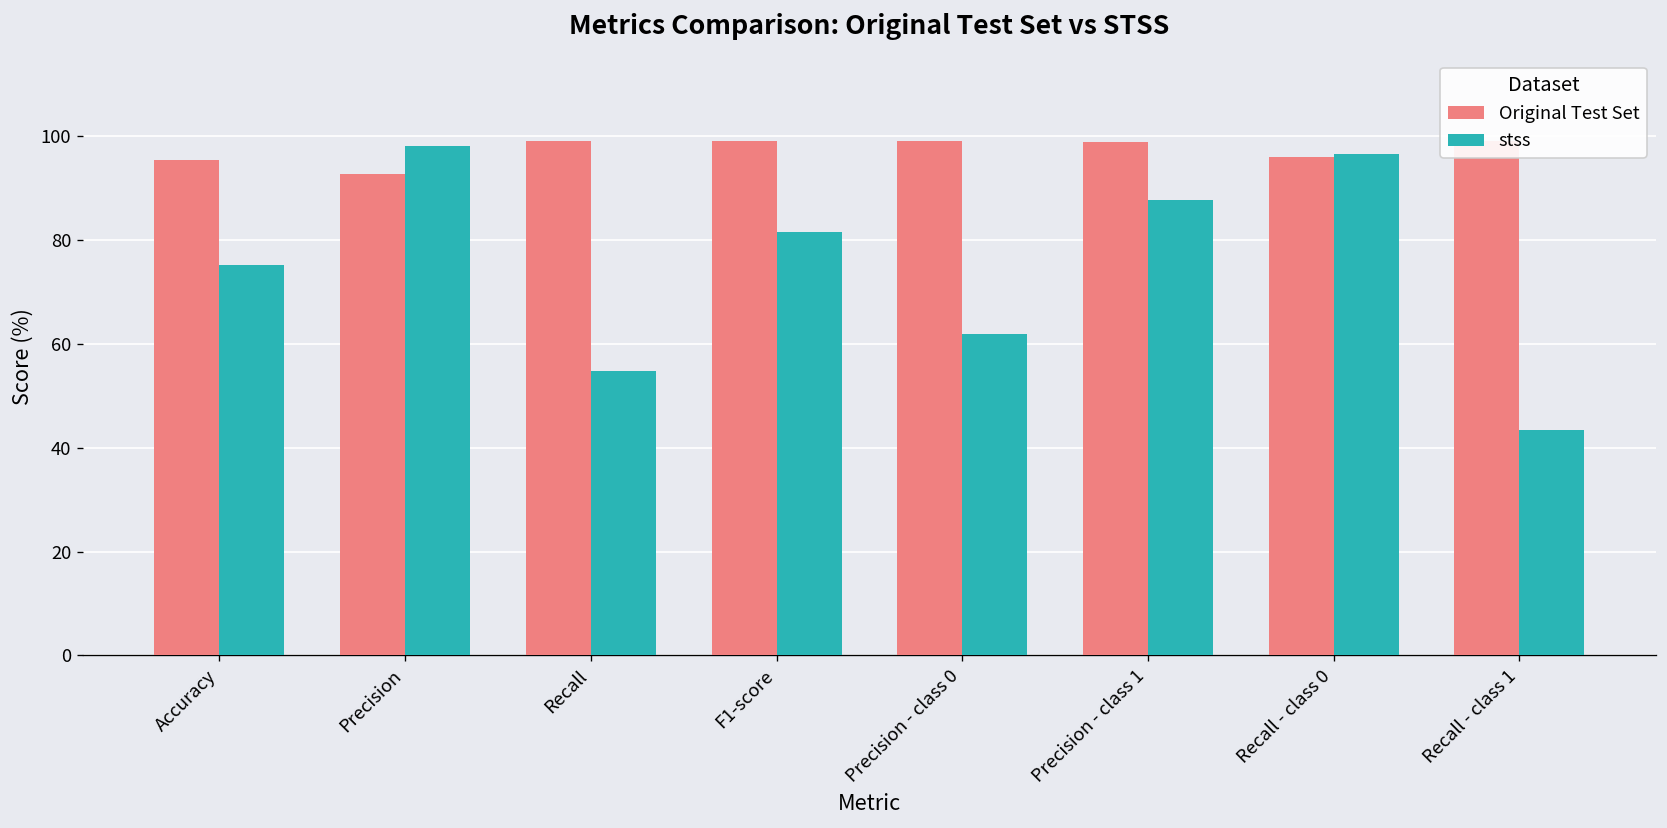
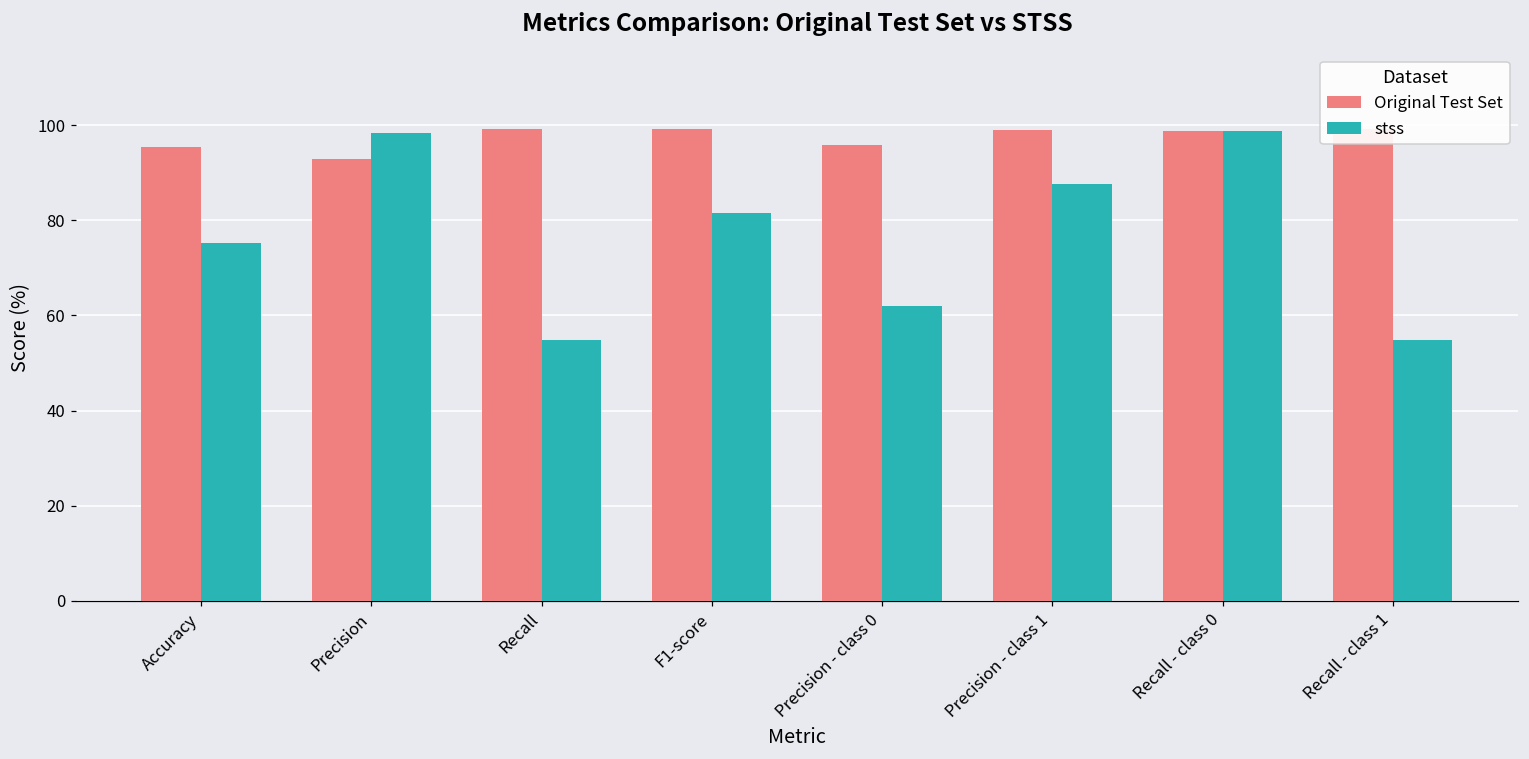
Original Test Set, Precision - class 0: 99 -> 96
Original Test Set, Recall - class 0: 96 -> 99
stss, Recall - class 0: 97 -> 99
stss, Recall - class 1: 43 -> 55
